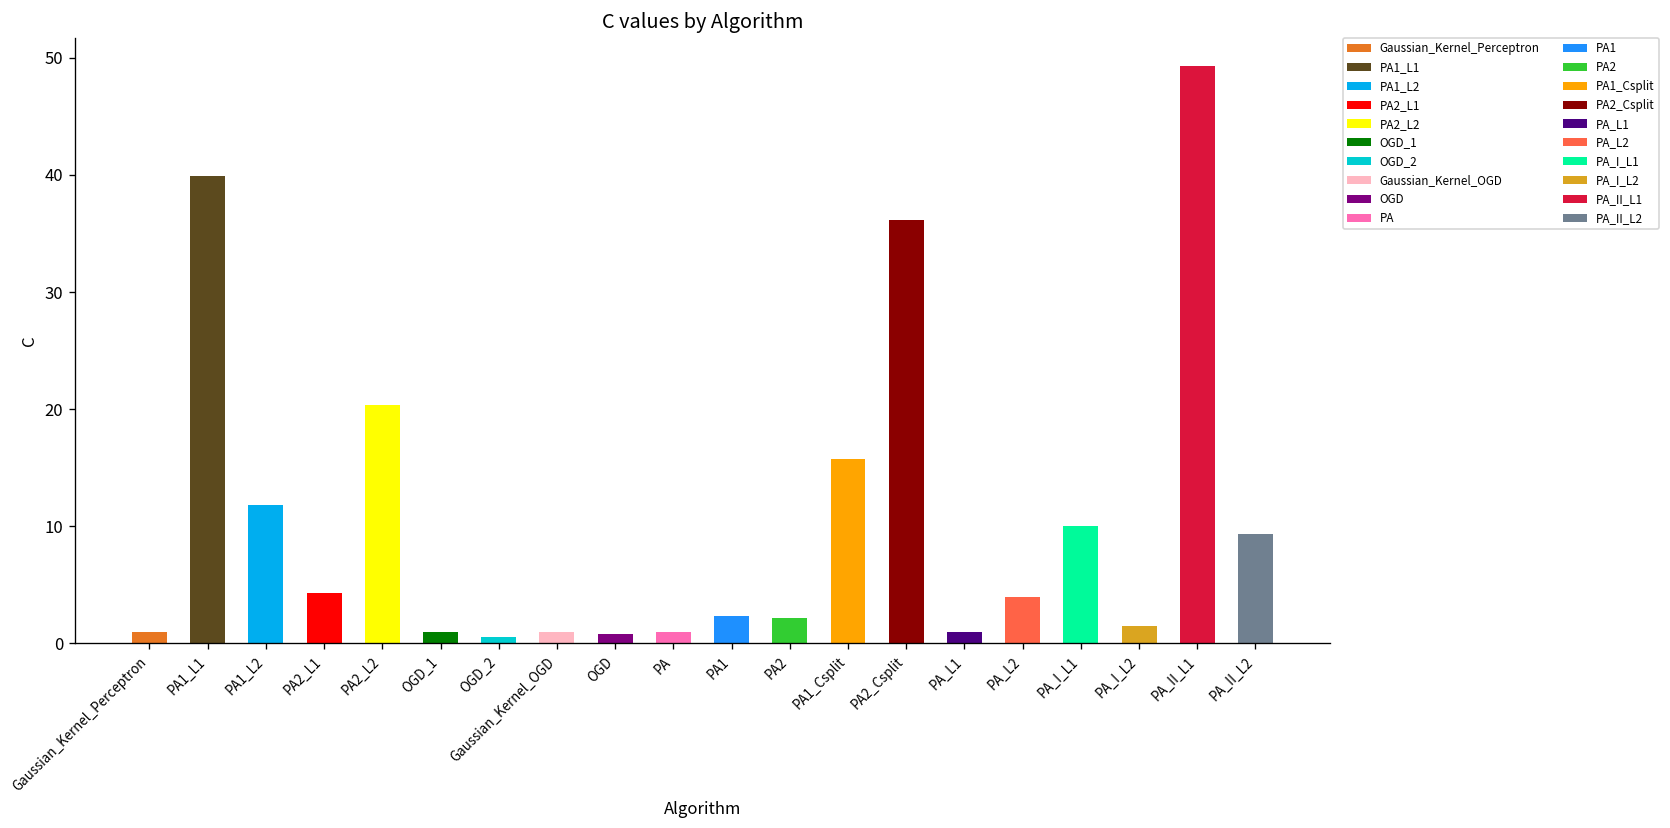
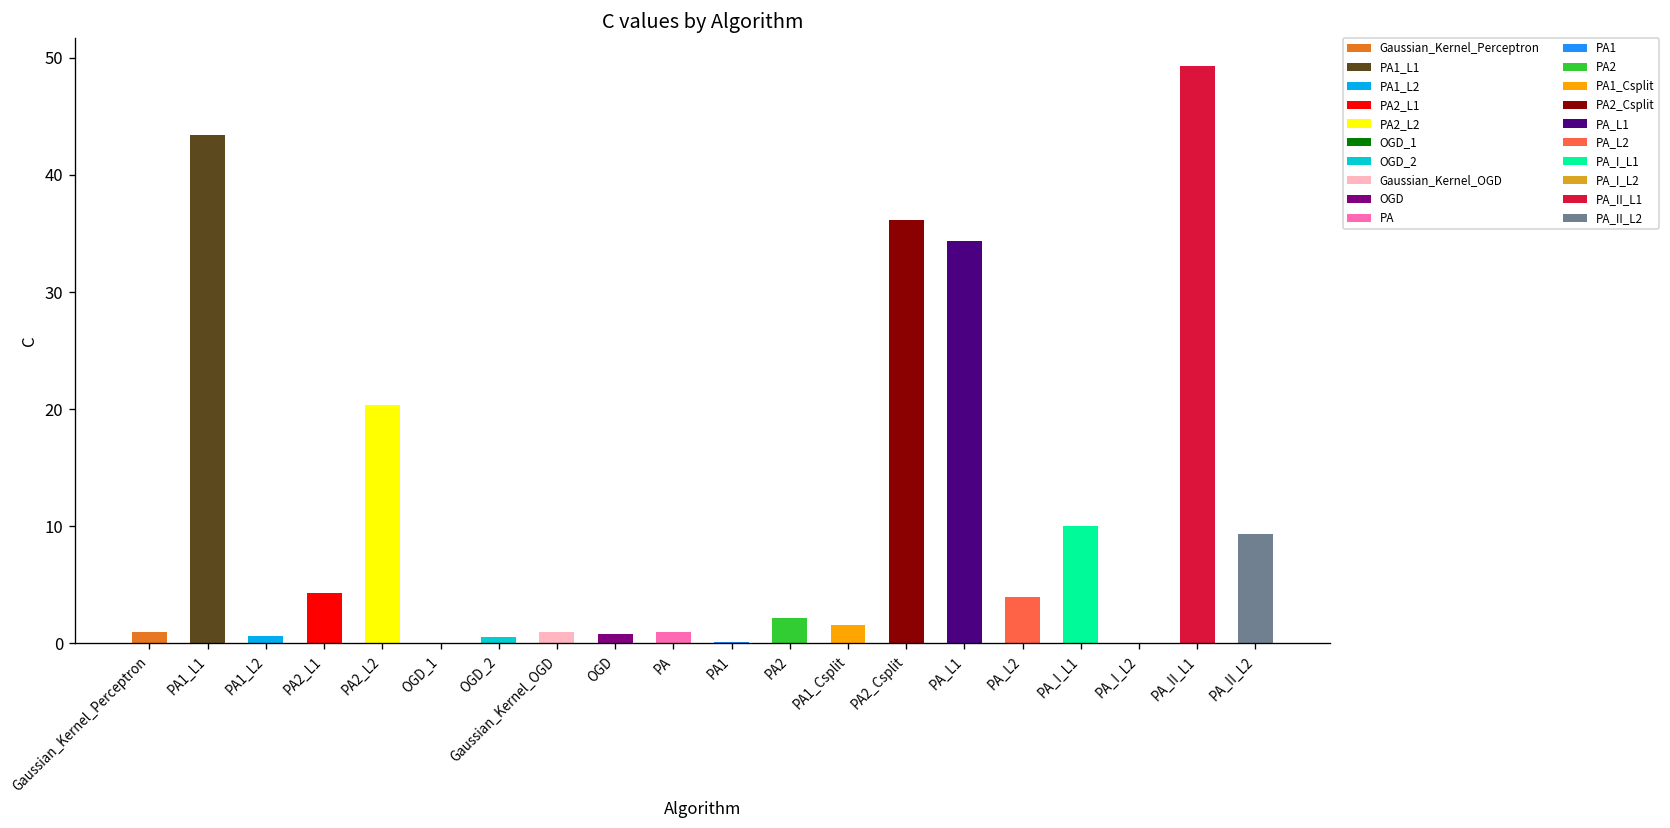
PA1_L1: 40 -> 43
PA1_L2: 12 -> 1
OGD_1: 1 -> 0
PA1: 2 -> 0
PA1_Csplit: 16 -> 2
PA_L1: 1 -> 34
PA_I_L2: 1 -> 0
